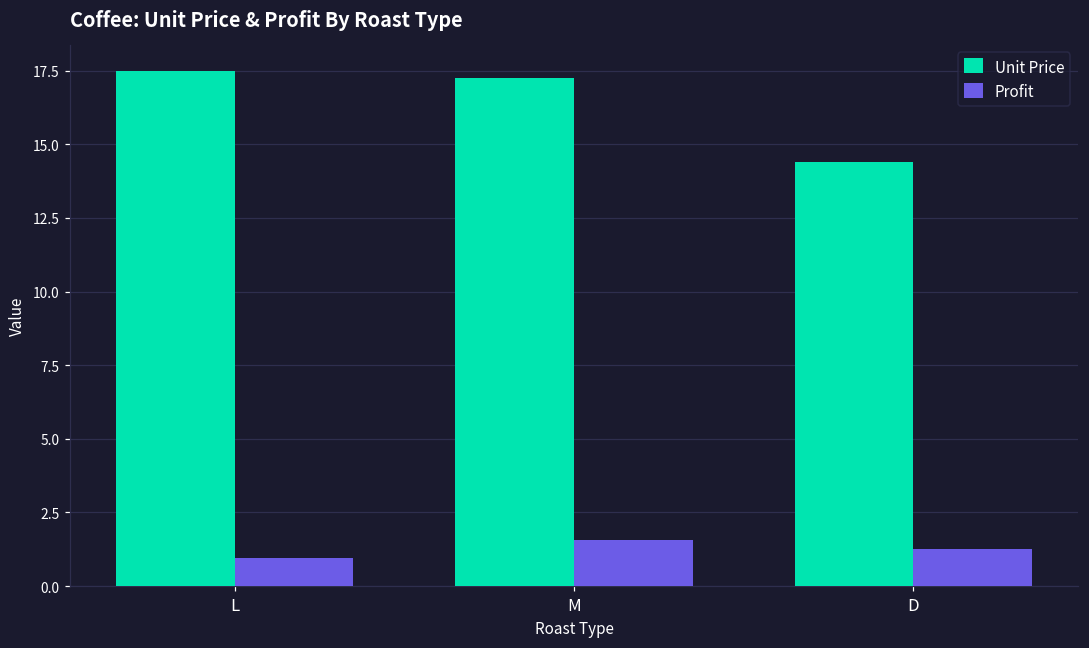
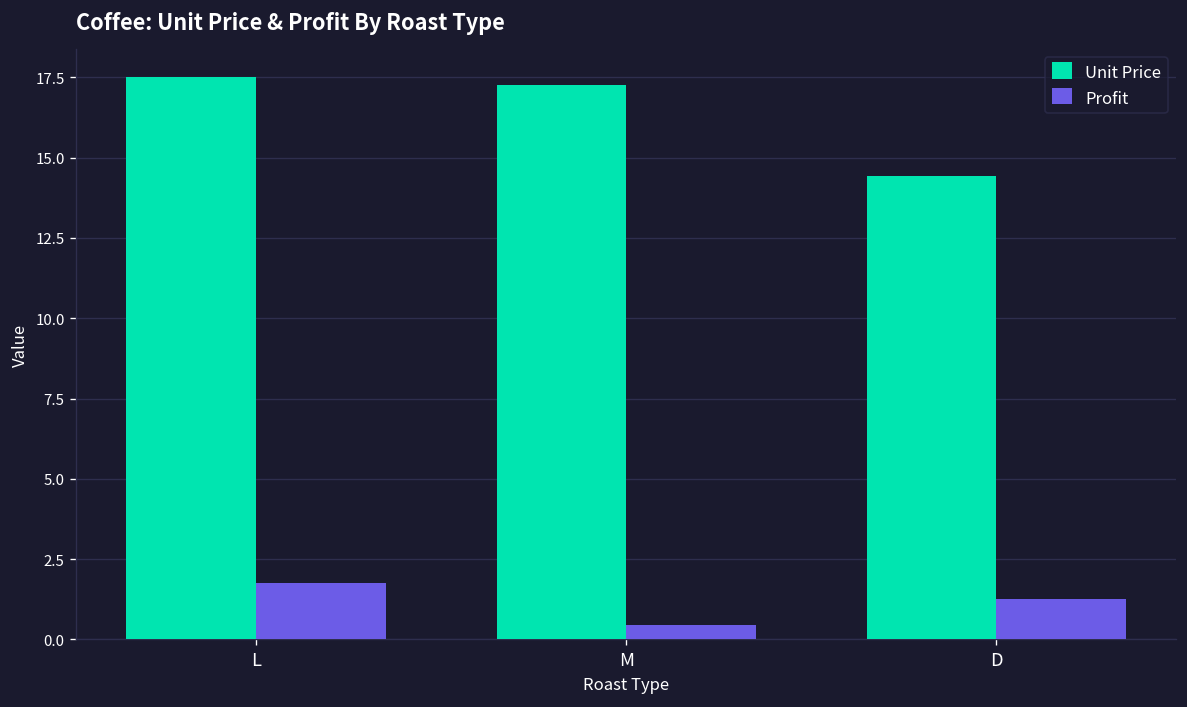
Profit, L: 0.9 -> 1.8
Profit, M: 1.6 -> 0.5
